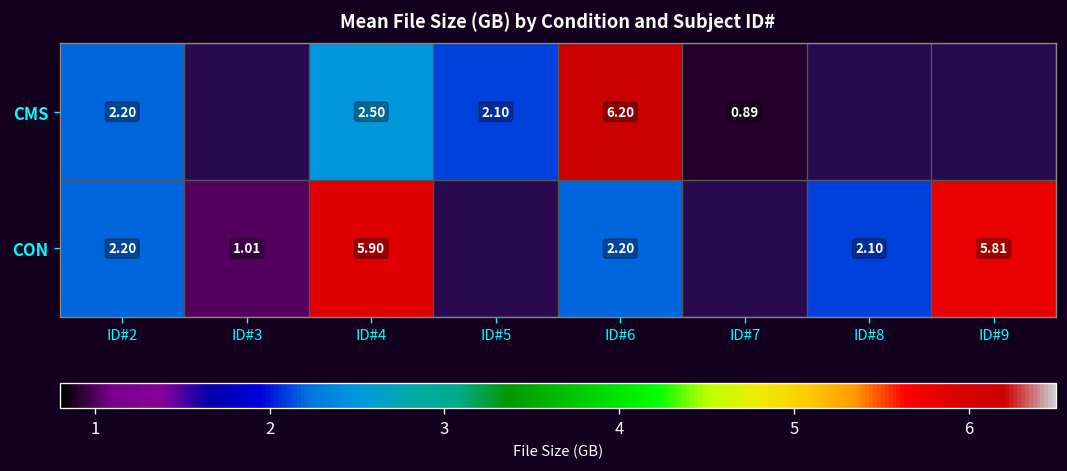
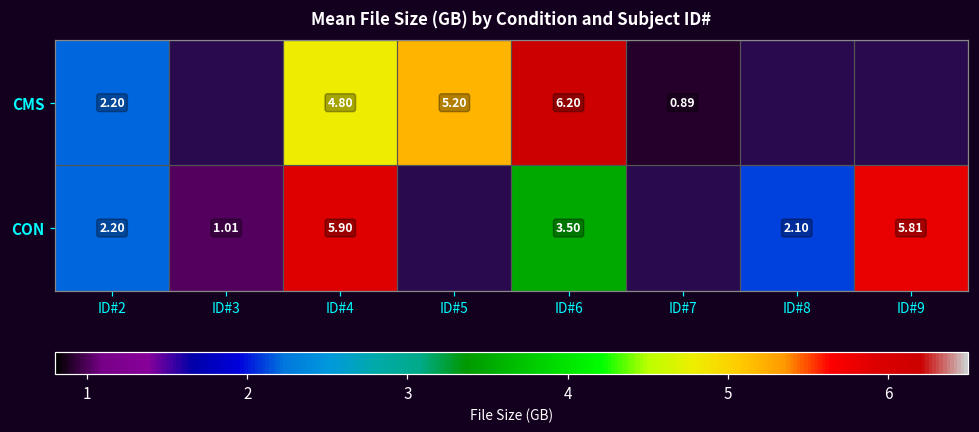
CMS, ID#4: 2.50 -> 4.80
CMS, ID#5: 2.10 -> 5.20
CON, ID#6: 2.20 -> 3.50
